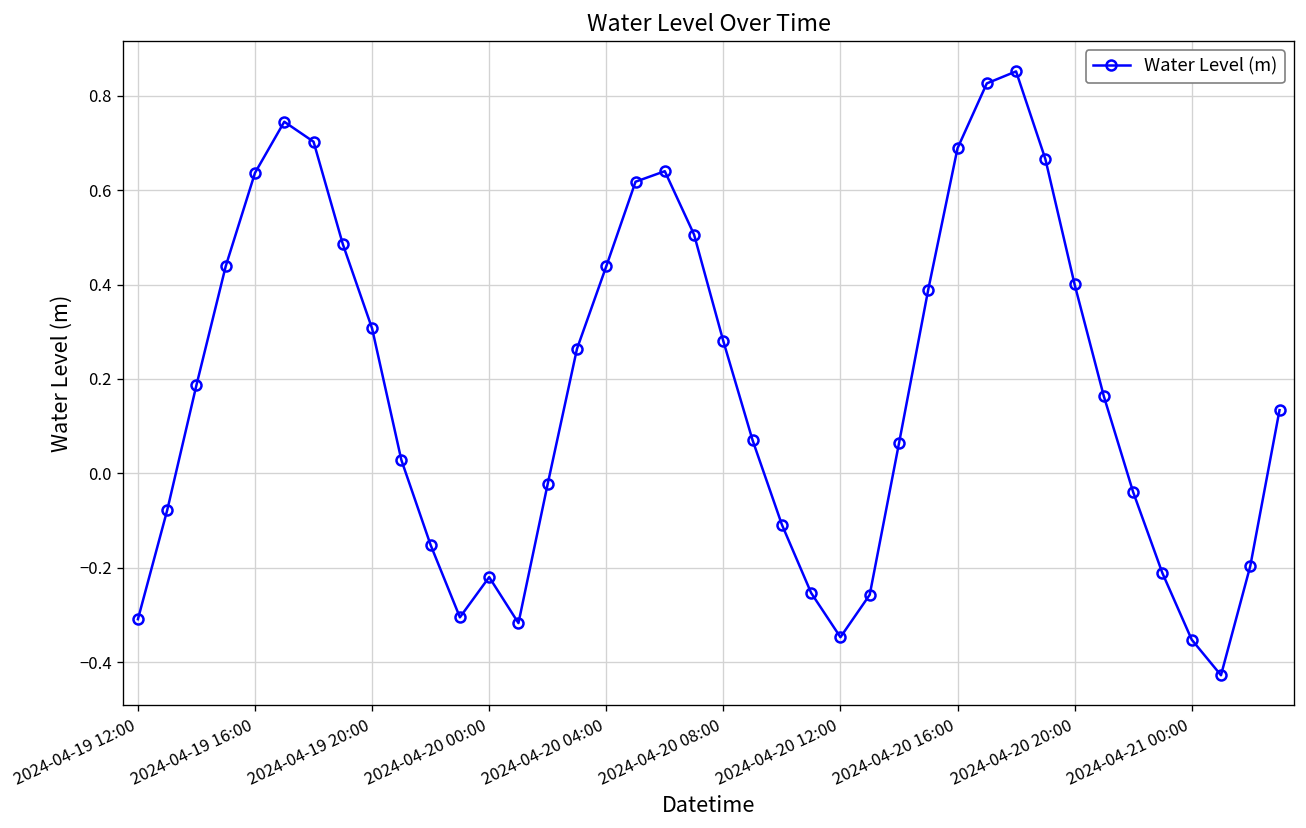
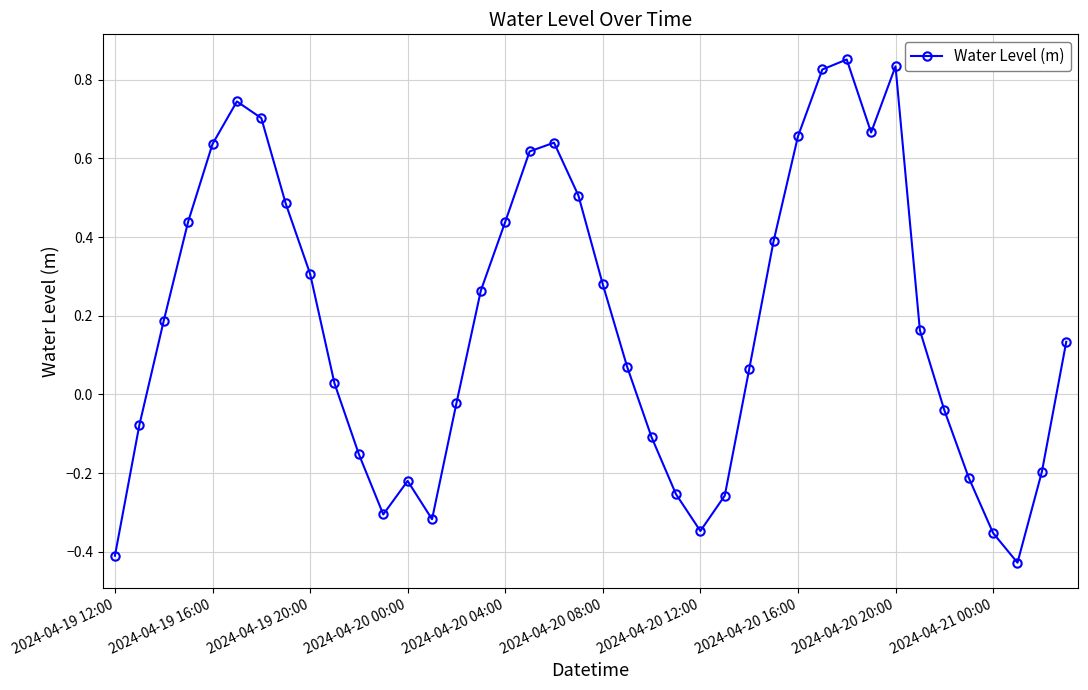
2024-04-19 12:00: -0.31 -> -0.41
2024-04-20 16:00: 0.69 -> 0.66
2024-04-20 20:00: 0.40 -> 0.83
